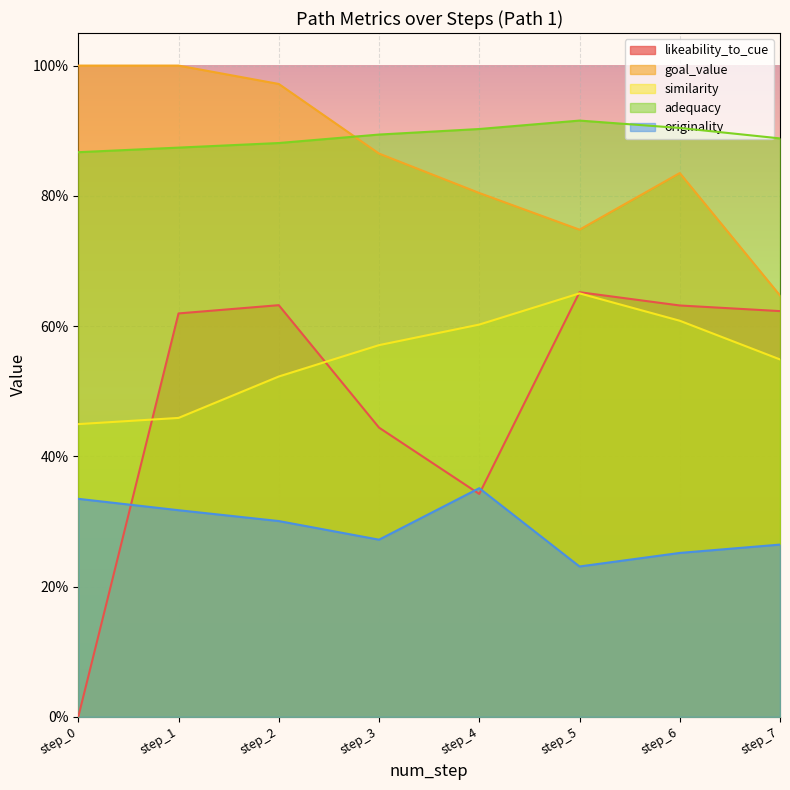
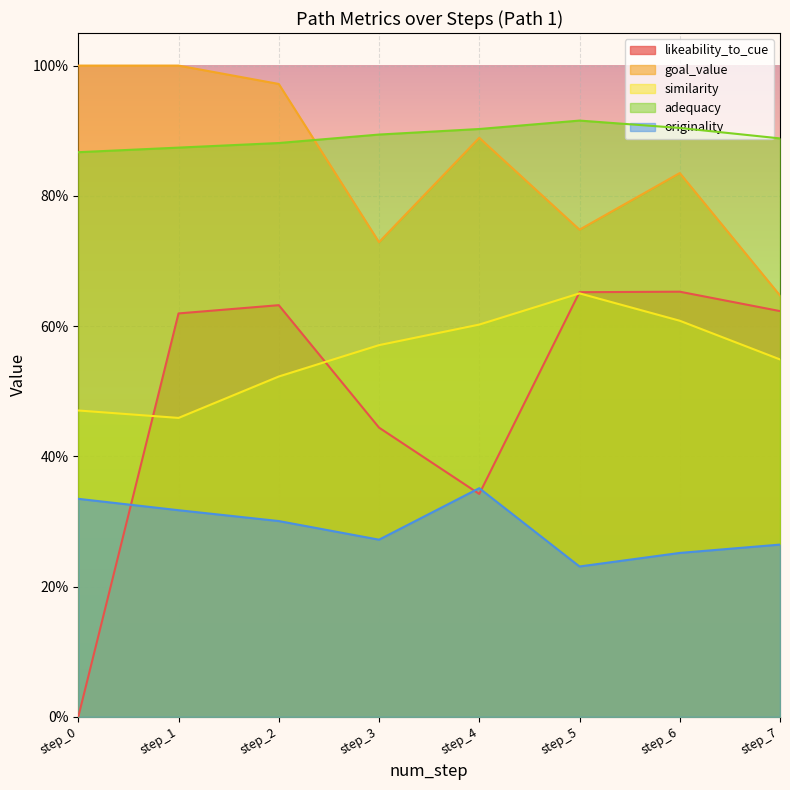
similarity, step_0: 45% -> 47%
goal_value, step_3: 86% -> 73%
goal_value, step_4: 80% -> 89%
likeability_to_cue, step_6: 63% -> 65%
